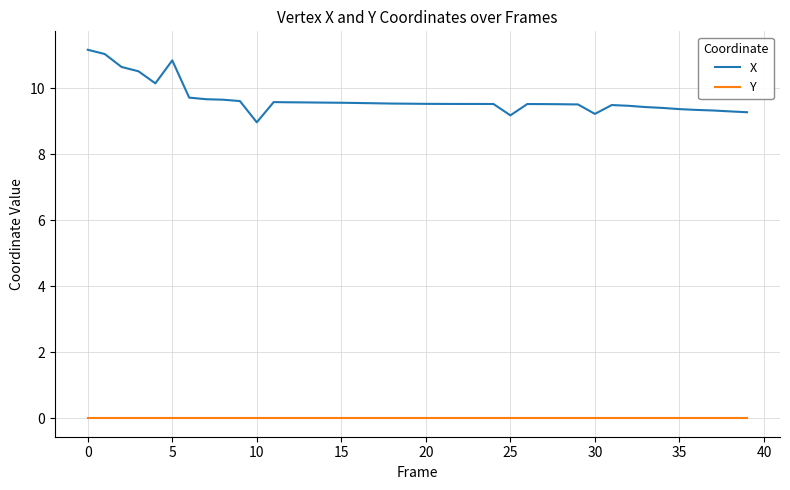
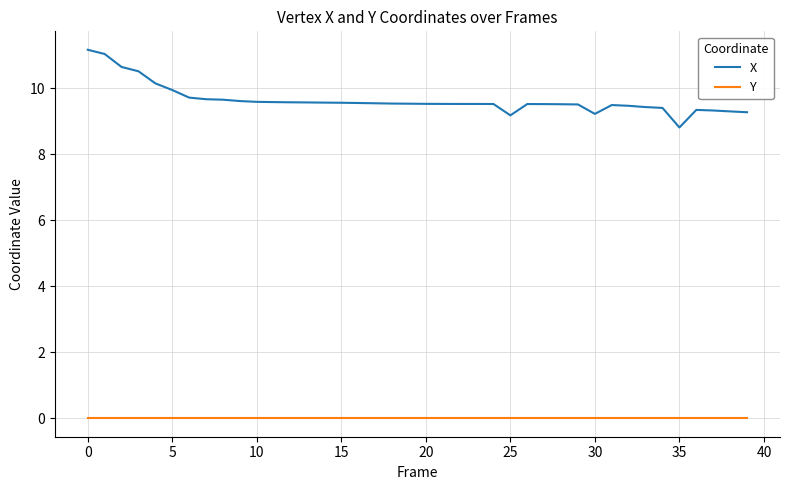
X, 5: 10.9 -> 10.0
X, 10: 9.0 -> 9.6
X, 35: 9.4 -> 8.8
